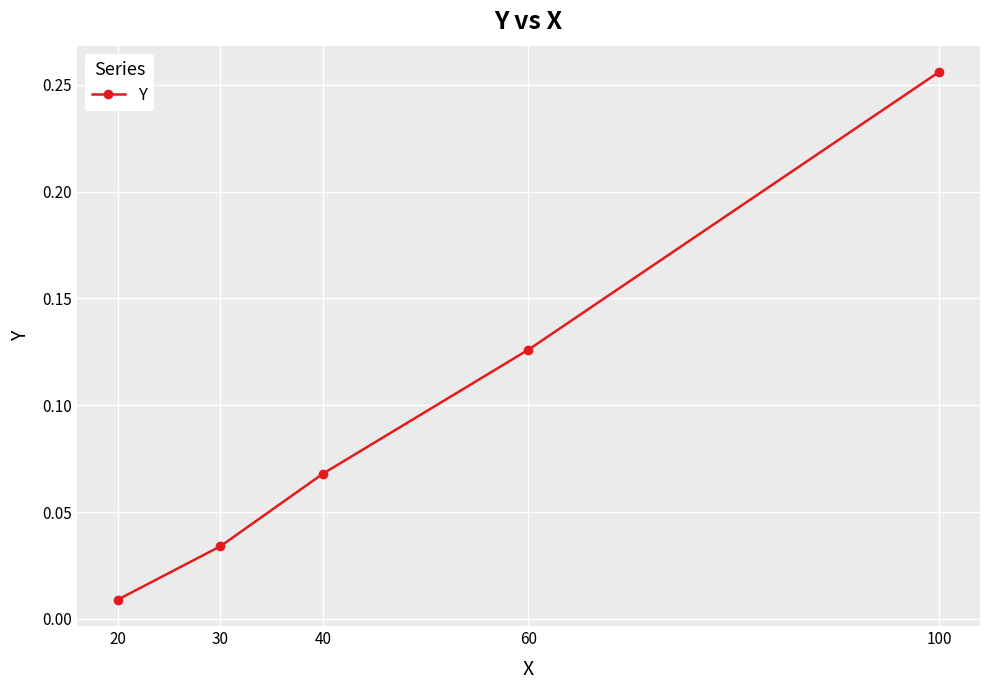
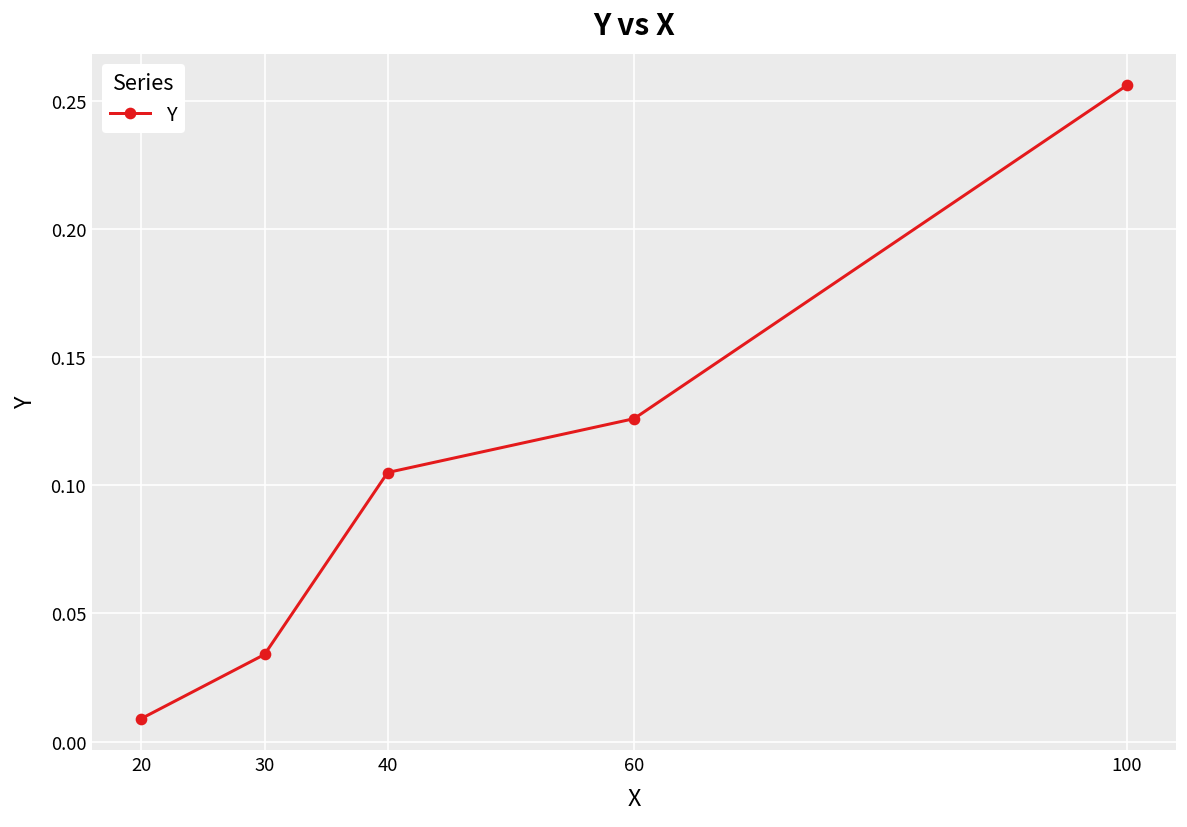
40: 0.068 -> 0.105
